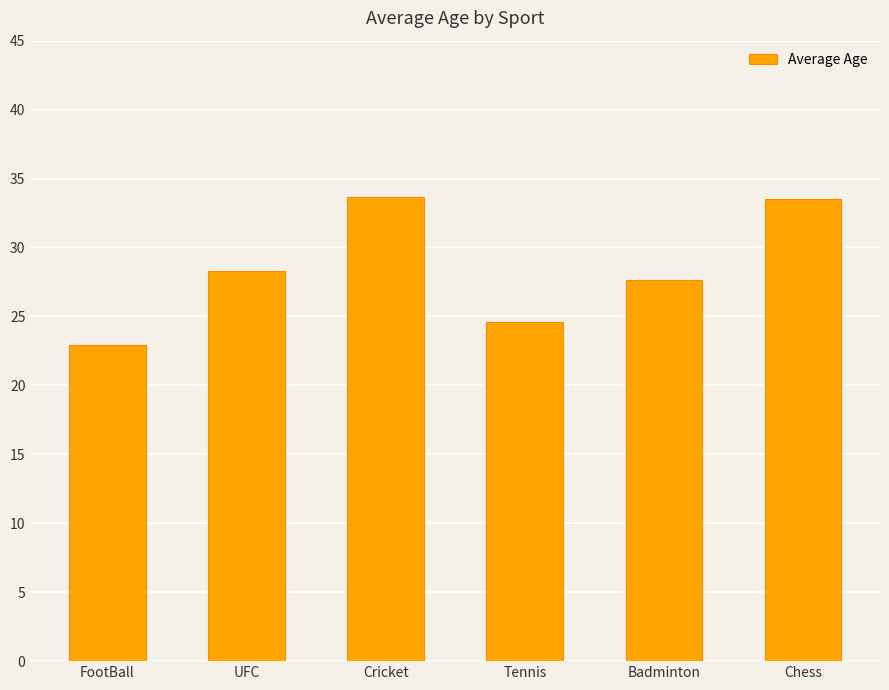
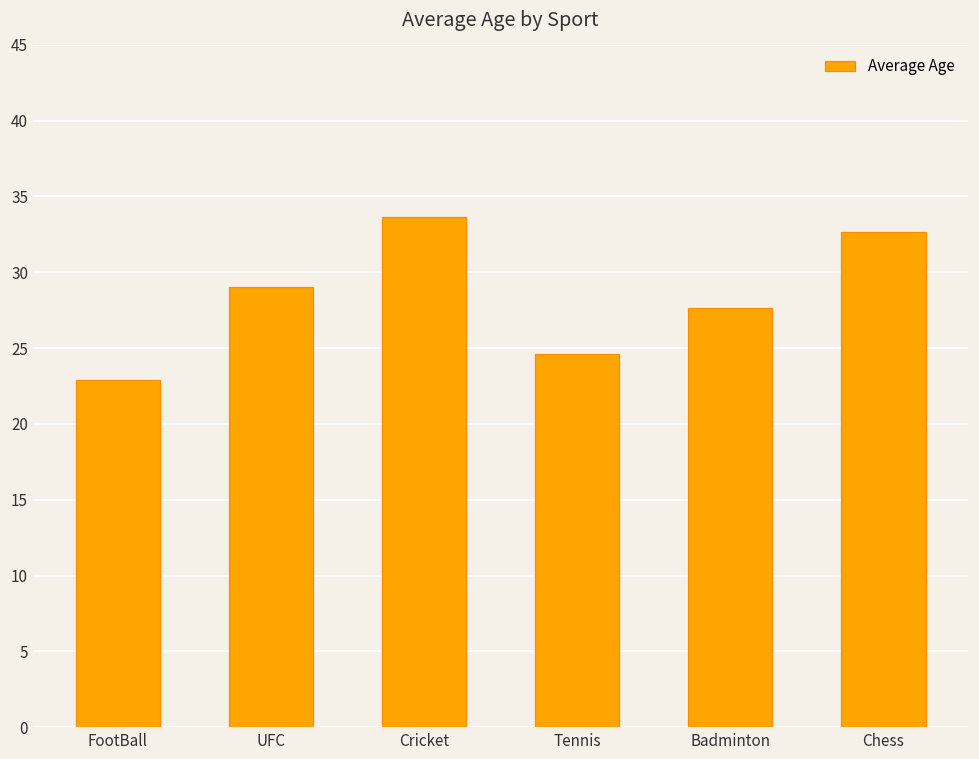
UFC: 28.3 -> 29.1
Chess: 33.6 -> 32.7
